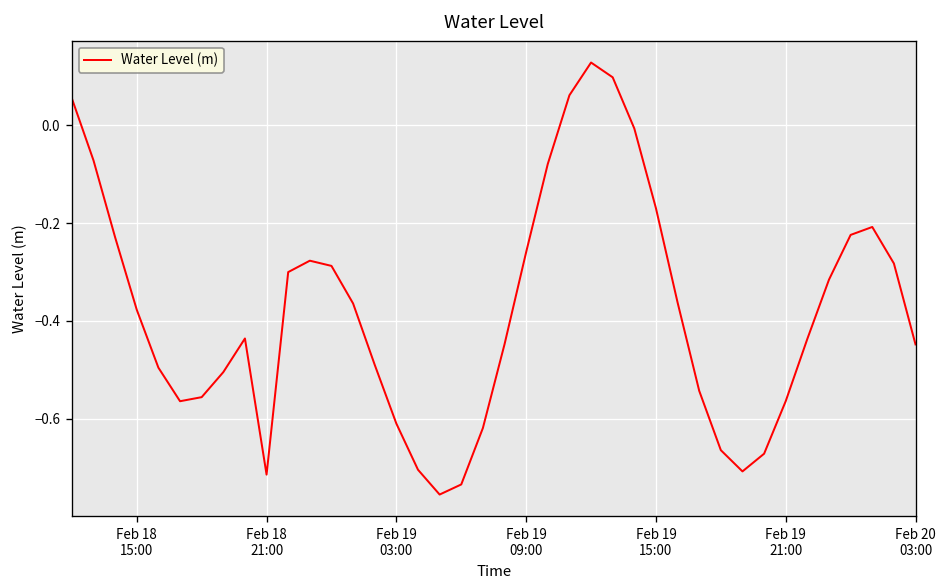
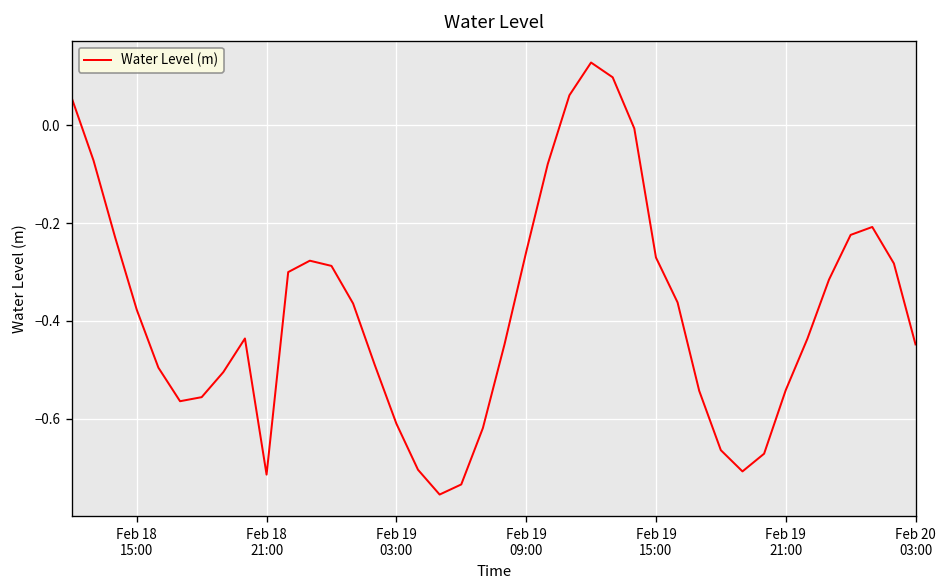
Feb 19 15:00: -0.17 -> -0.27
Feb 19 21:00: -0.56 -> -0.54
